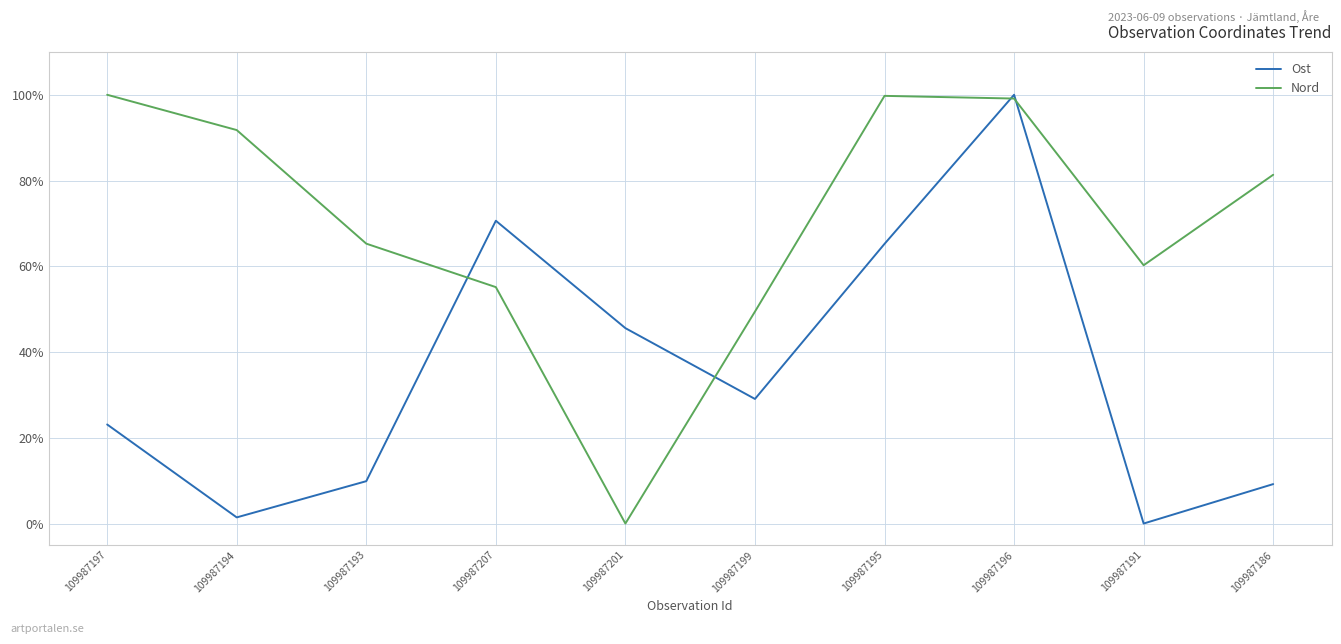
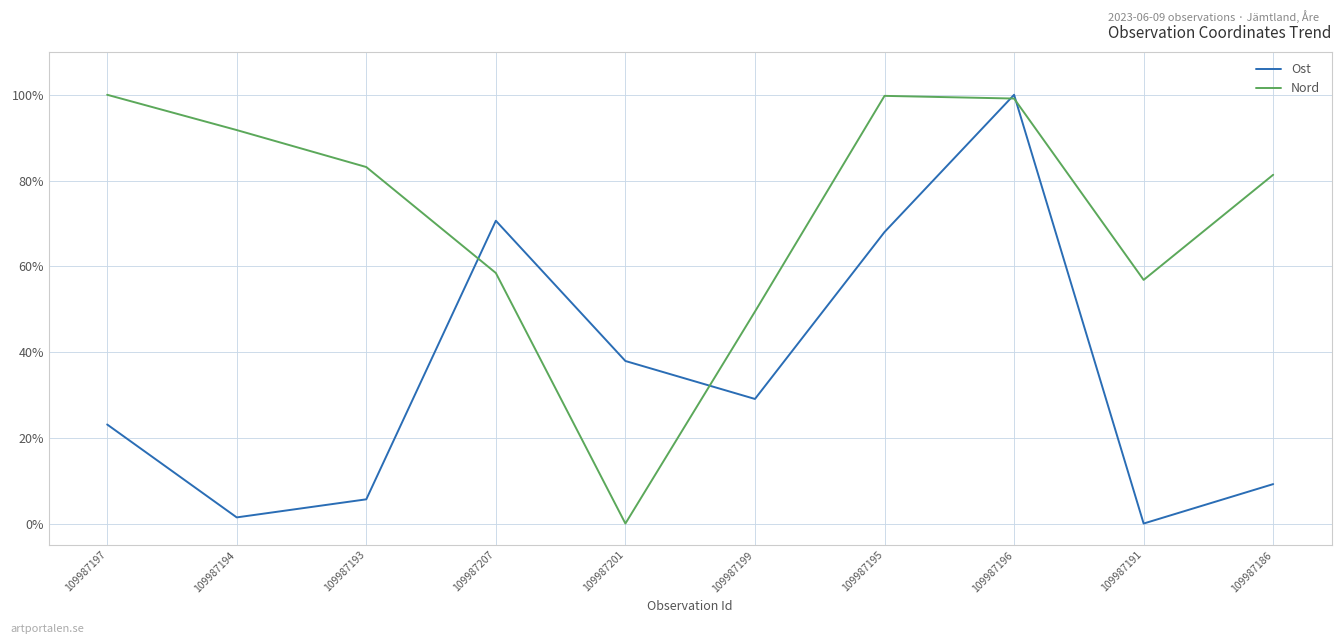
Ost, 109987193: 10% -> 6%
Nord, 109987193: 65% -> 83%
Nord, 109987207: 55% -> 58%
Ost, 109987201: 46% -> 38%
Ost, 109987195: 65% -> 68%
Nord, 109987191: 60% -> 57%
